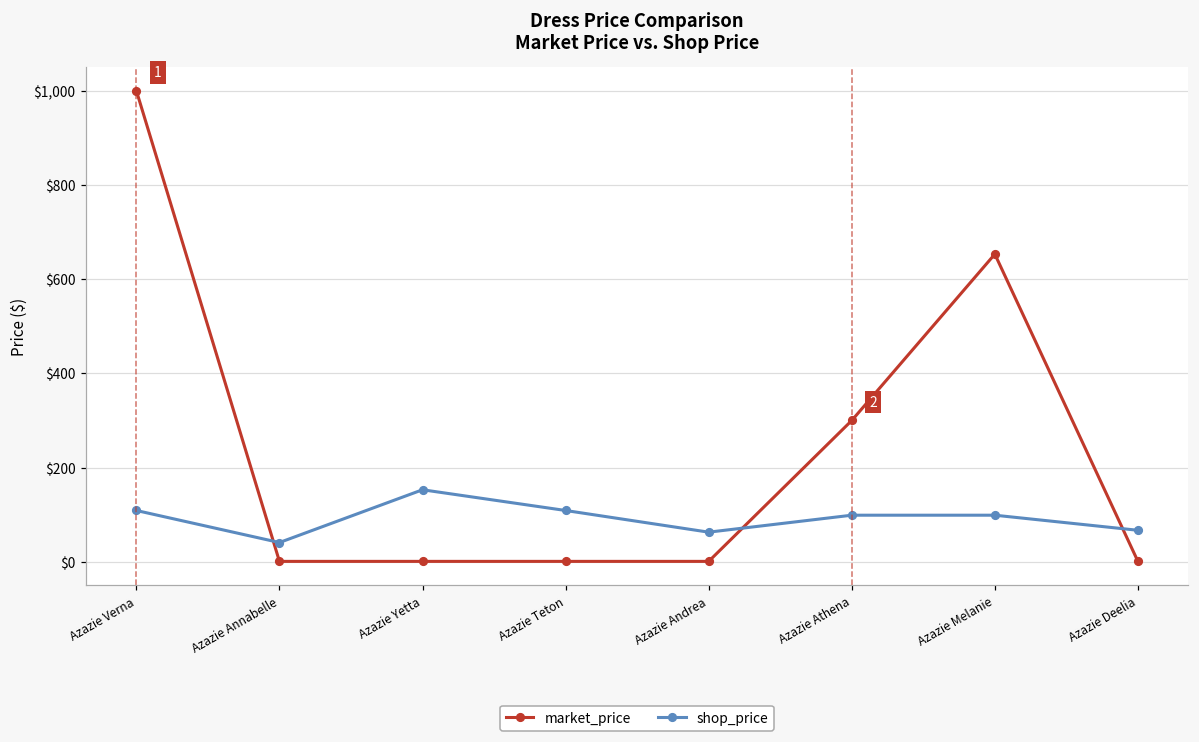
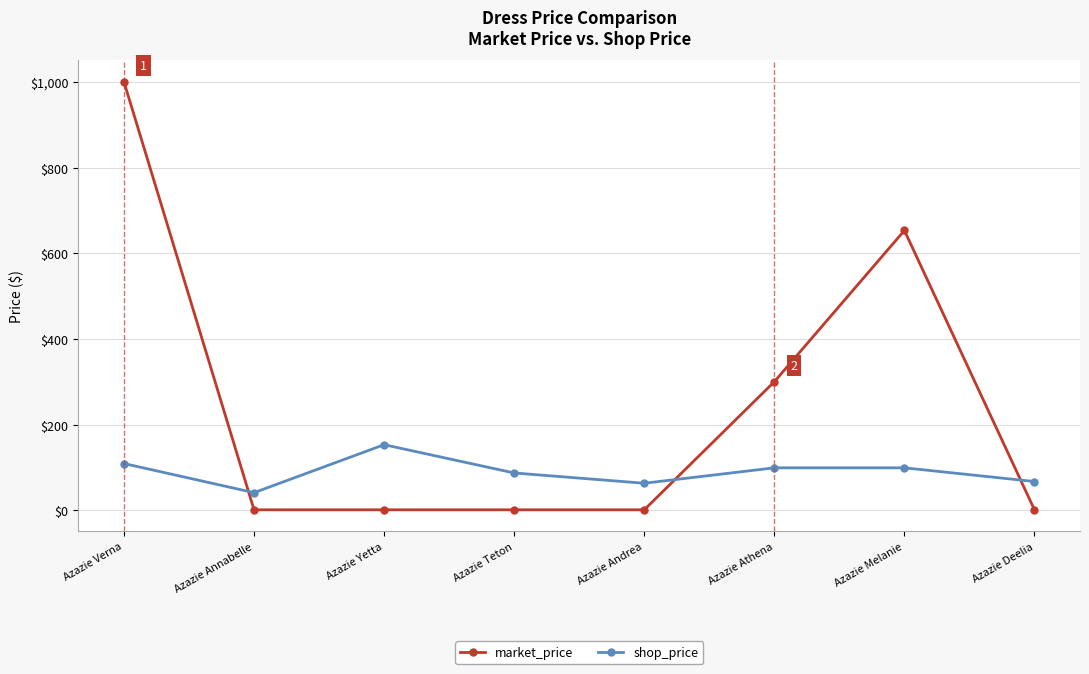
shop_price, Azazie Teton: $110 -> $90
